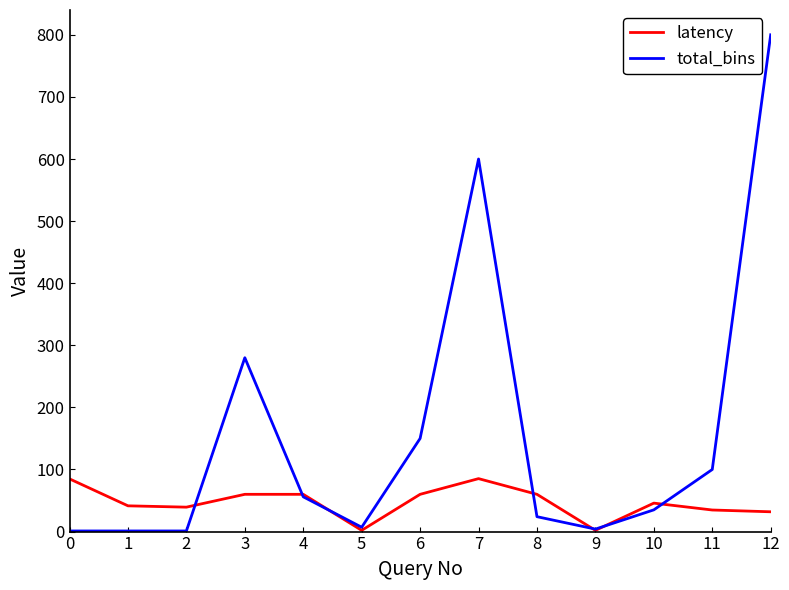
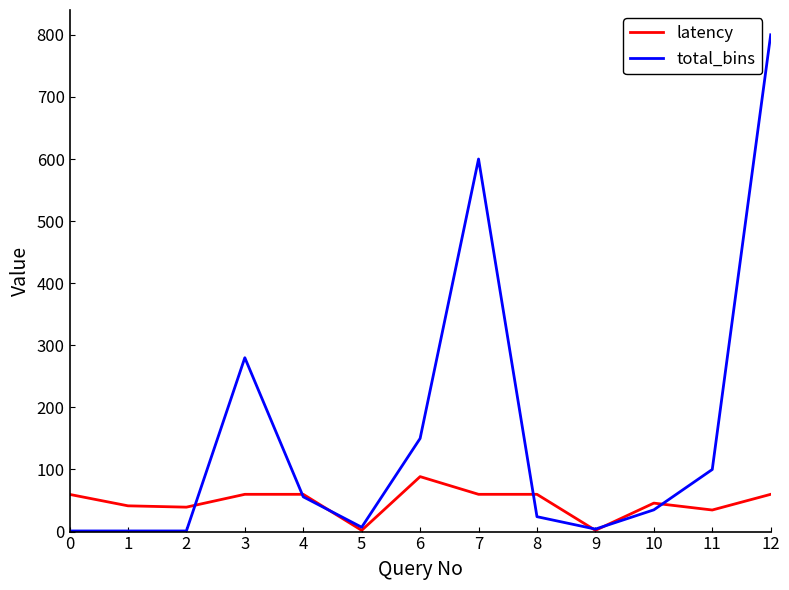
latency, 0: 80 -> 60
latency, 6: 60 -> 90
latency, 7: 90 -> 60
latency, 12: 30 -> 60
